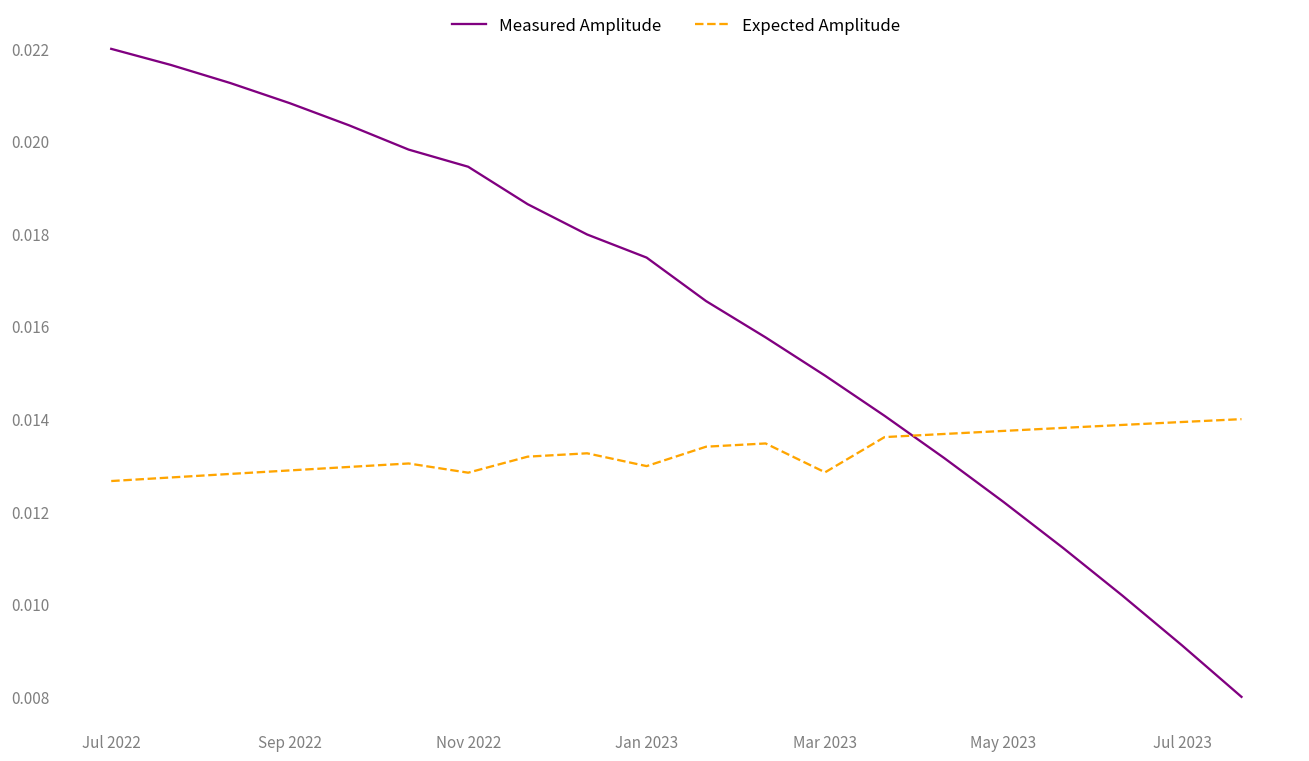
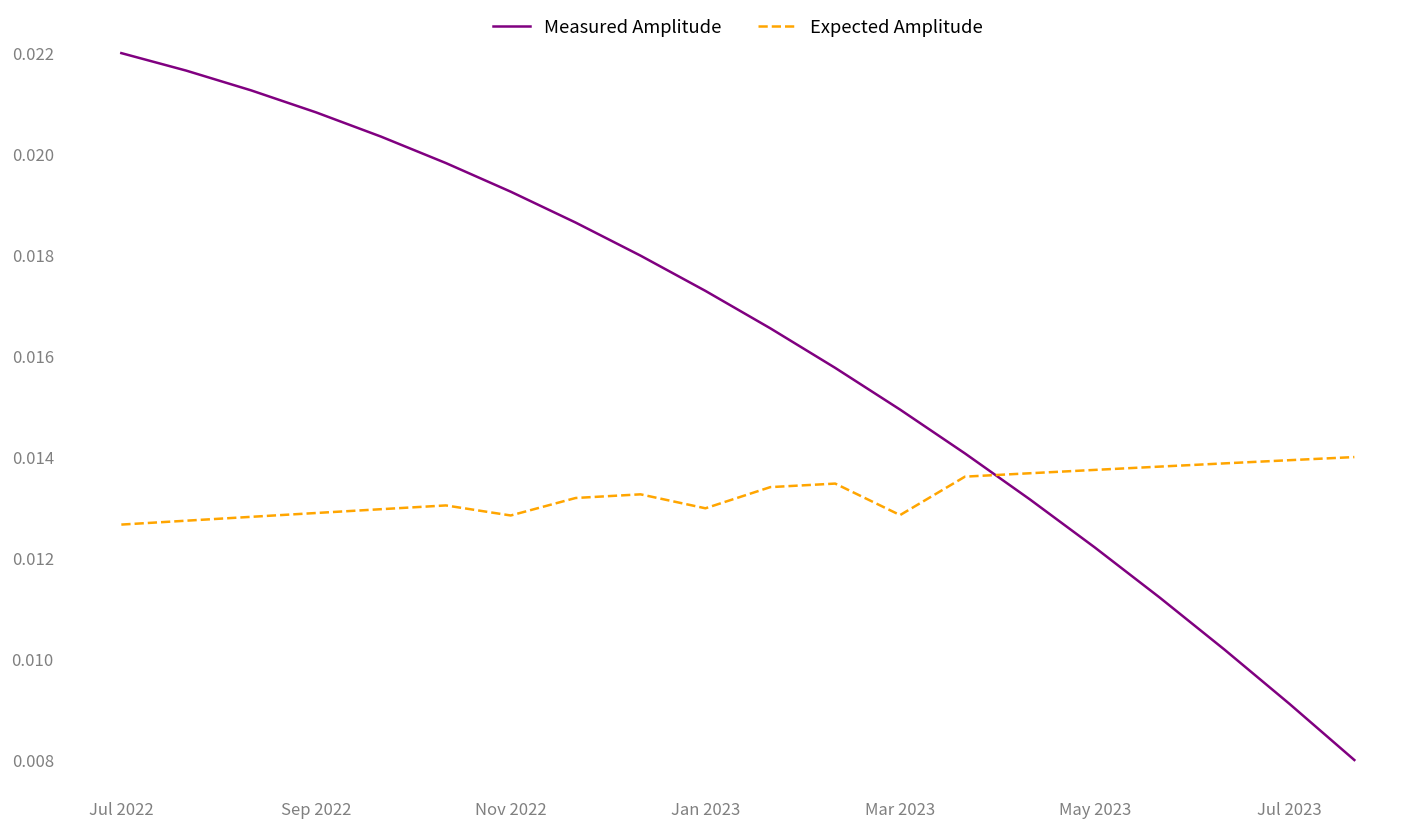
Measured Amplitude, Nov 2022: 0.0195 -> 0.0193
Measured Amplitude, Jan 2023: 0.0175 -> 0.0173
